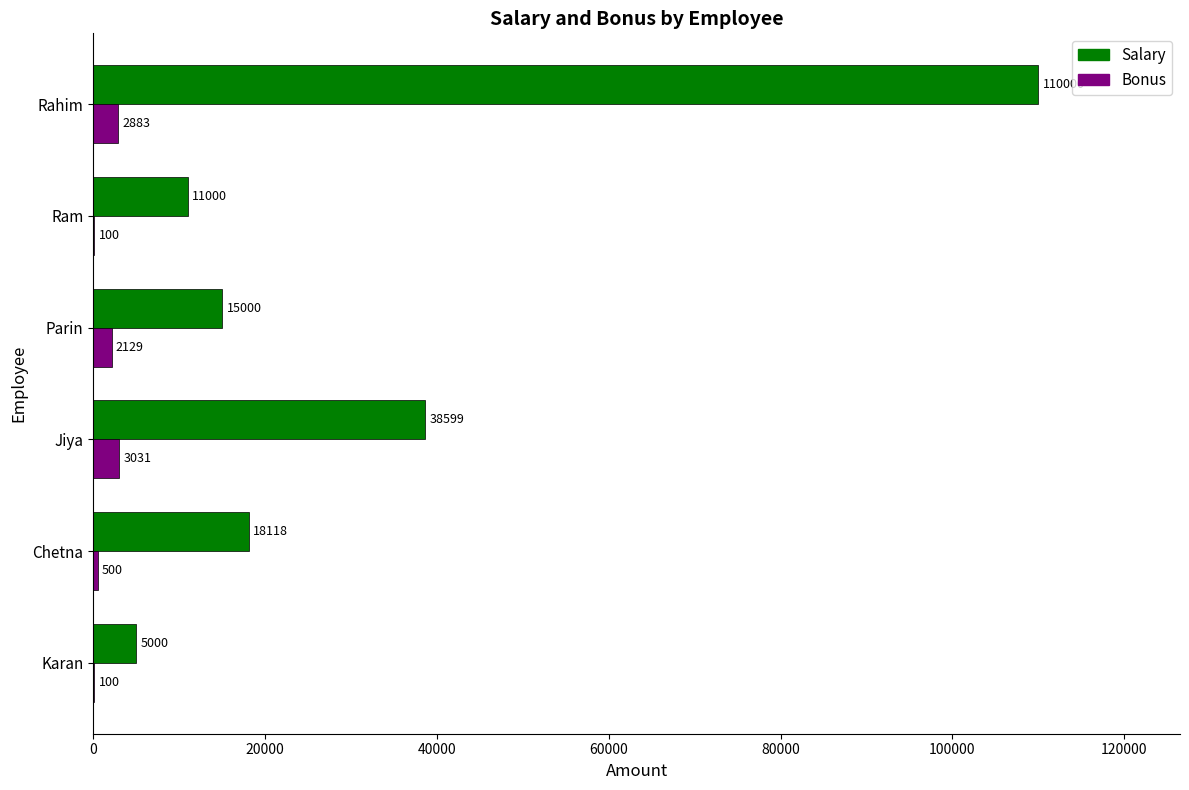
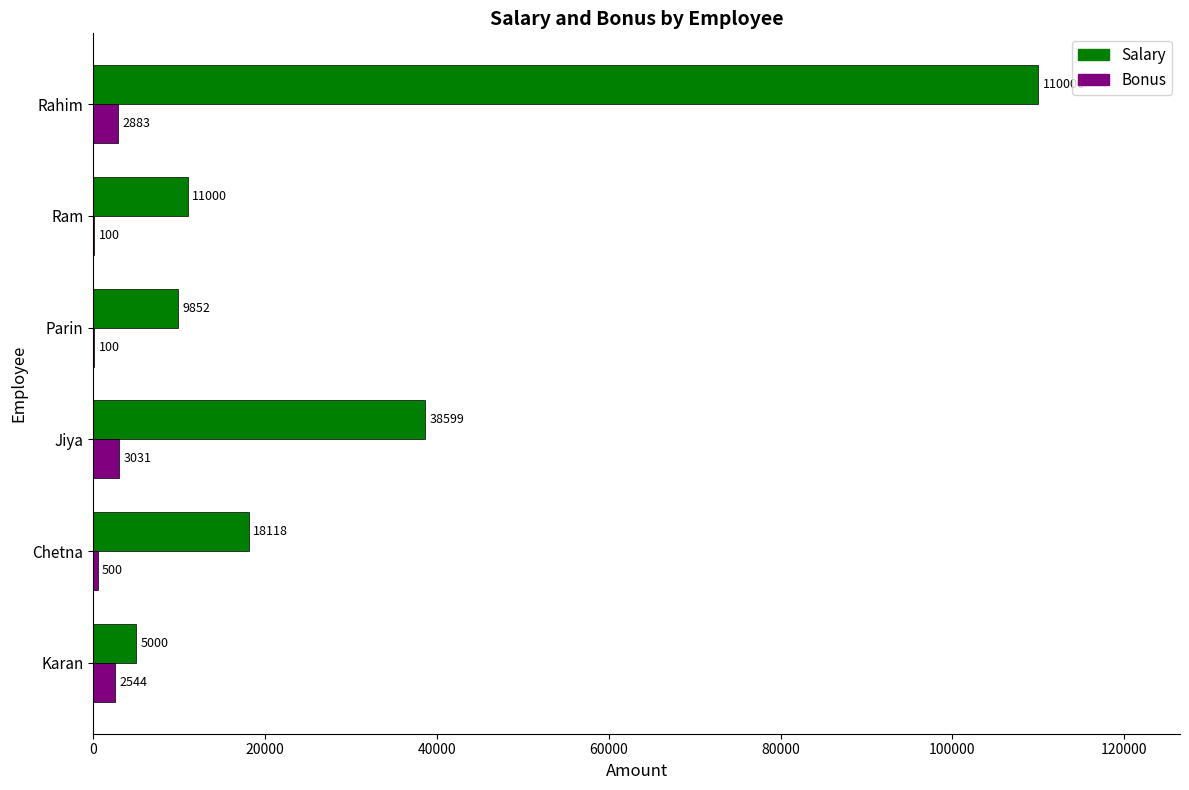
Salary, Parin: 15000 -> 9852
Bonus, Parin: 2129 -> 100
Bonus, Karan: 100 -> 2544
